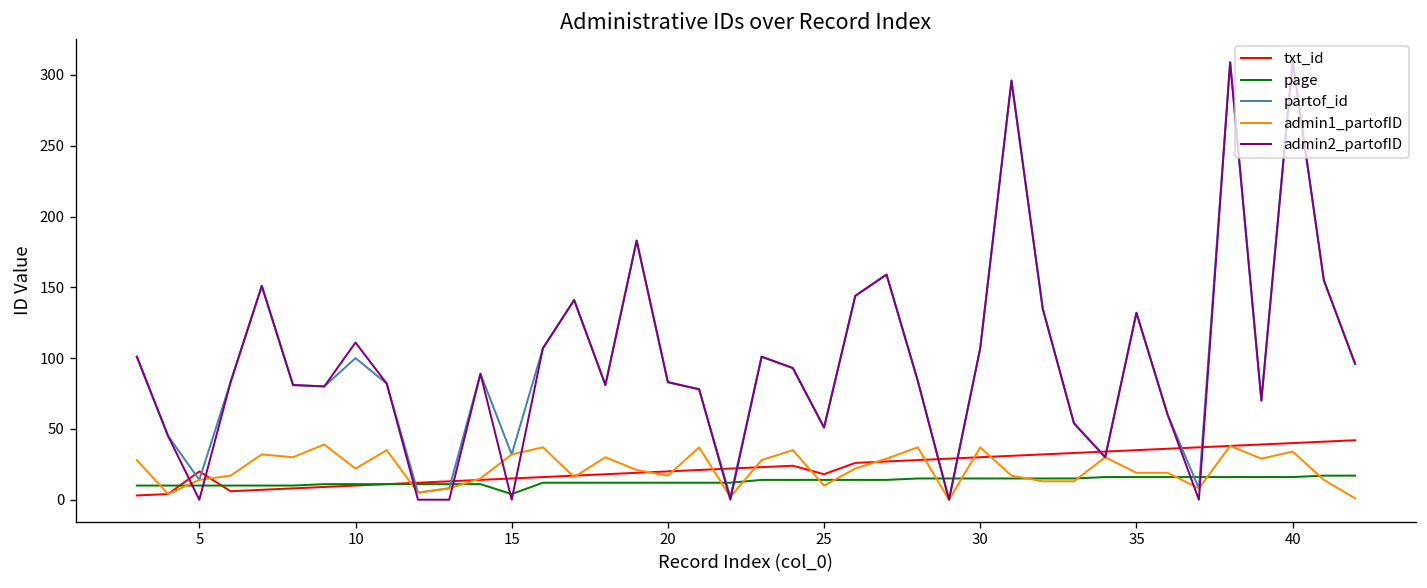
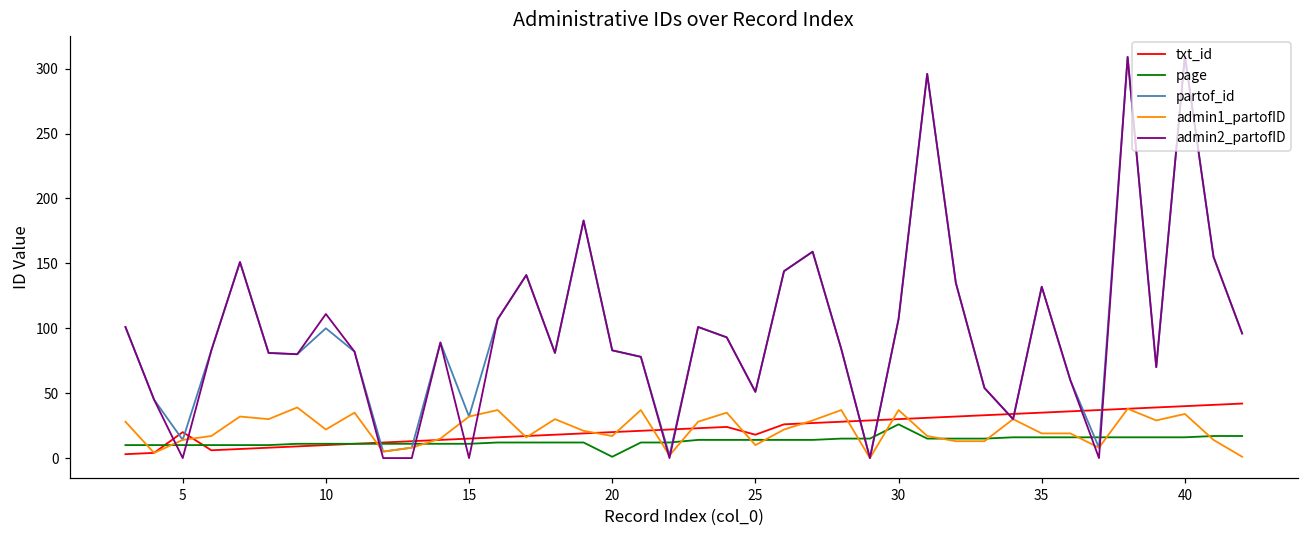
page, 15: 4 -> 11
page, 20: 12 -> 1
page, 30: 15 -> 26
